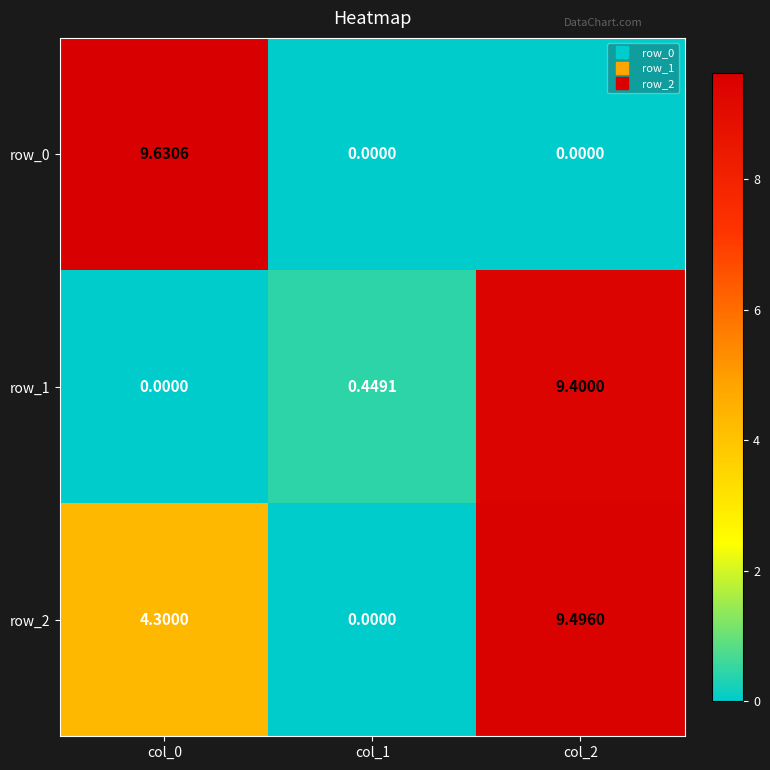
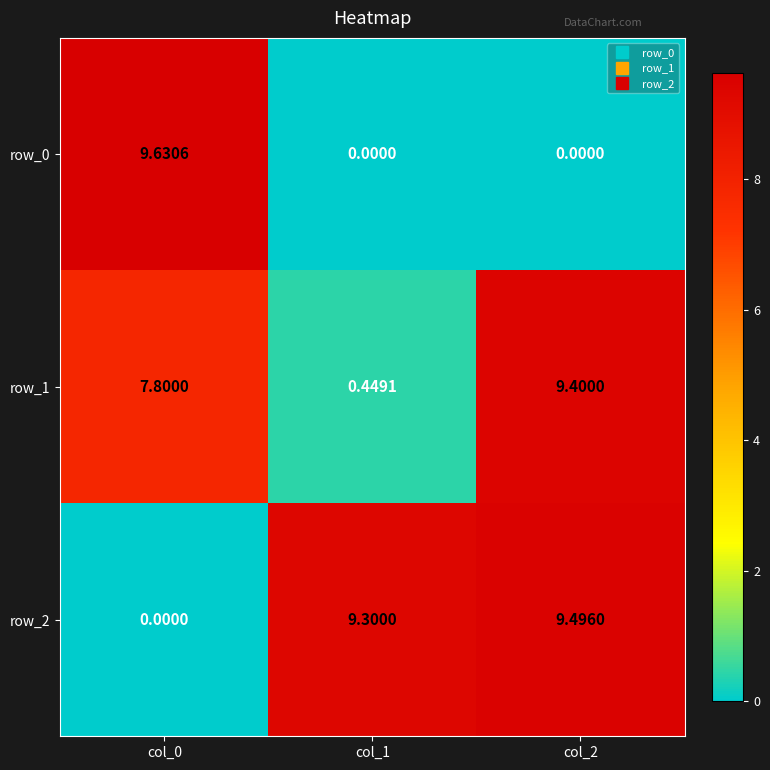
row_1, col_0: 0.0000 -> 7.8000
row_2, col_0: 4.3000 -> 0.0000
row_2, col_1: 0.0000 -> 9.3000
